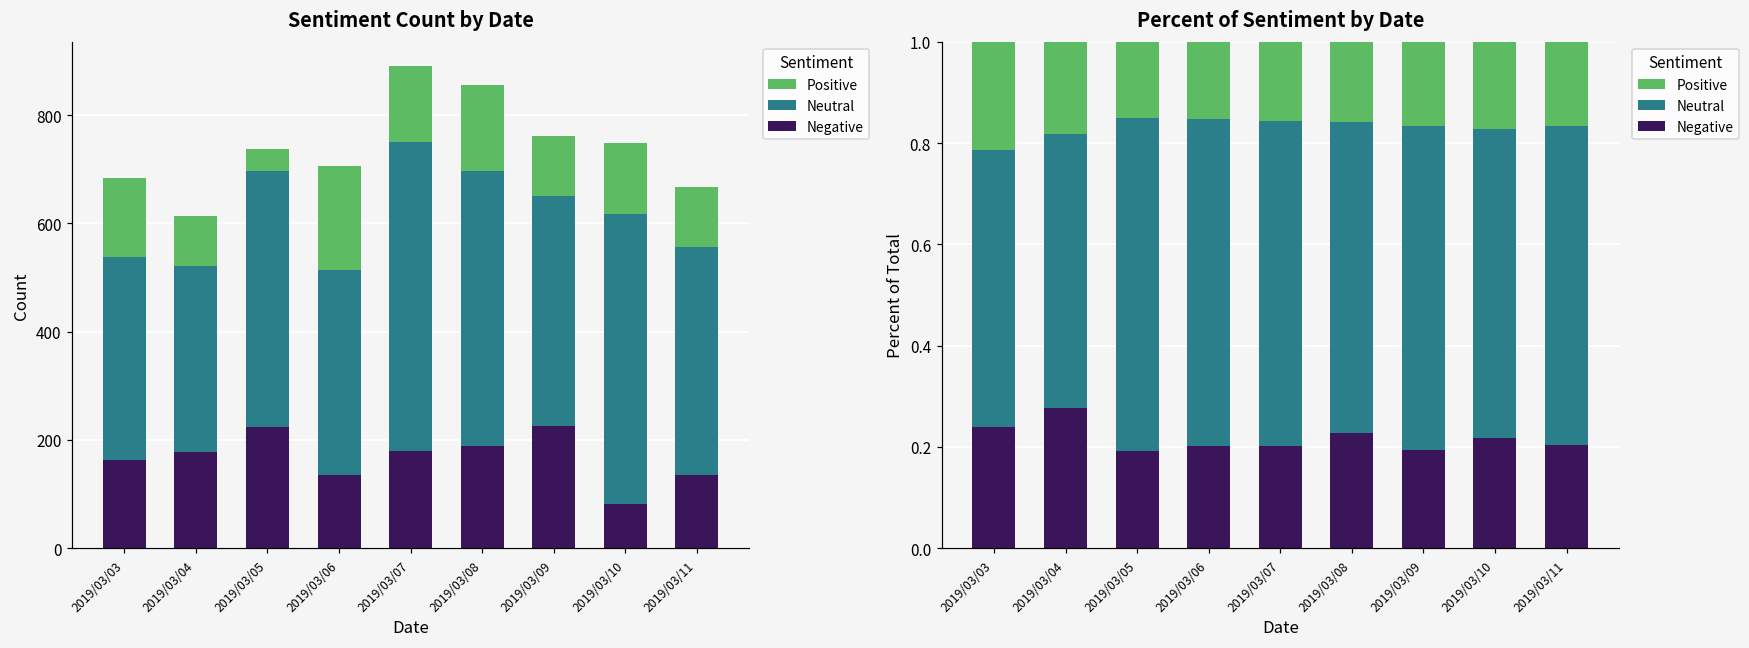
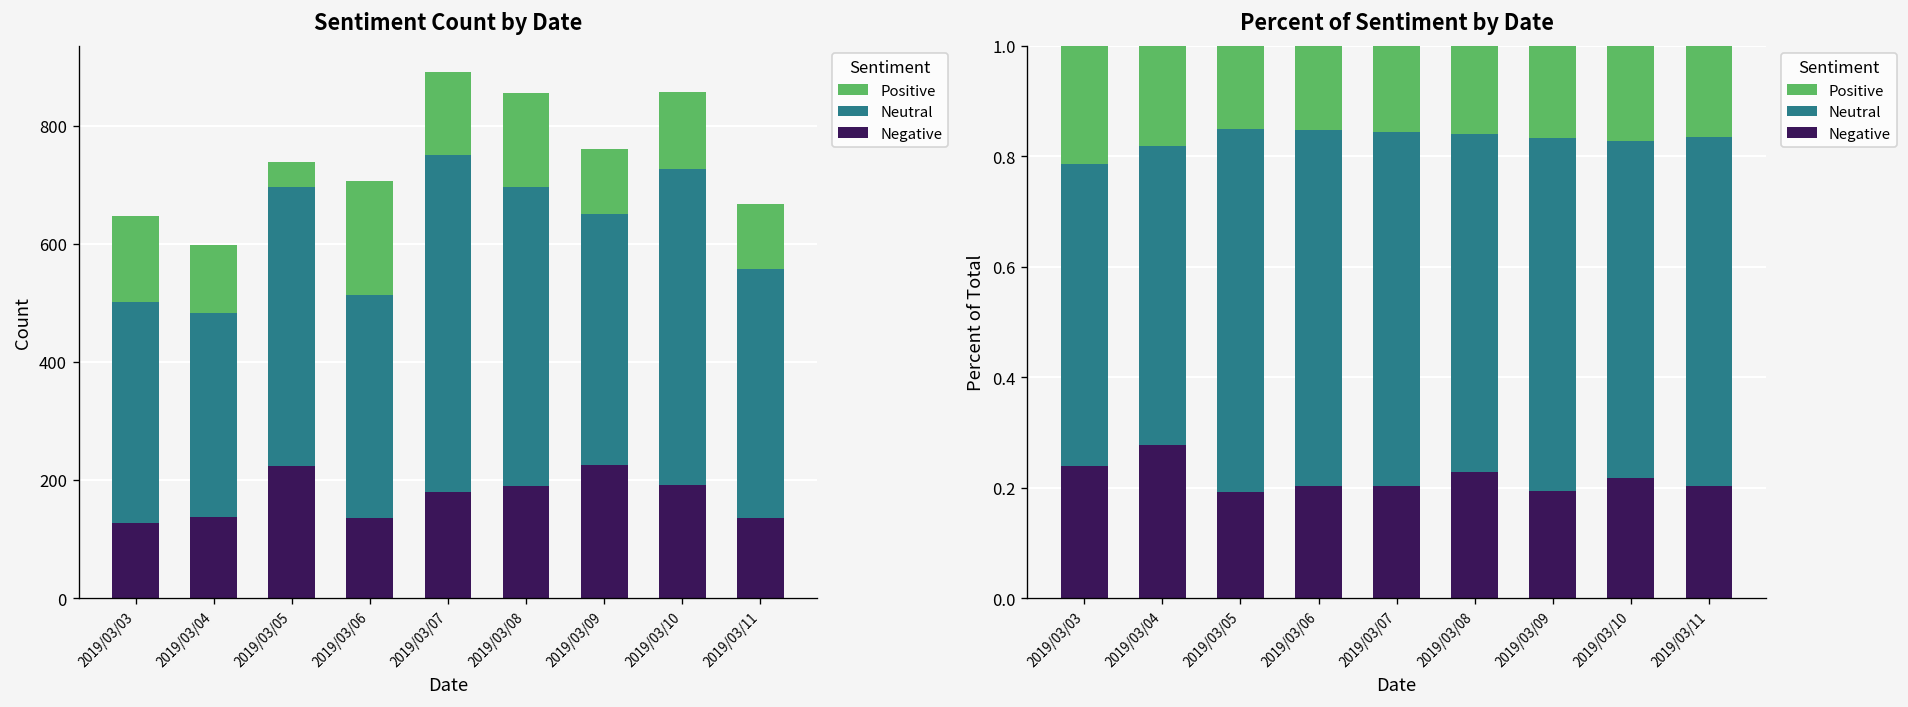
Sentiment Count by Date, Negative, 2019/03/03: 160 -> 130
Sentiment Count by Date, Negative, 2019/03/04: 180 -> 140
Sentiment Count by Date, Positive, 2019/03/04: 90 -> 120
Sentiment Count by Date, Negative, 2019/03/10: 80 -> 190
